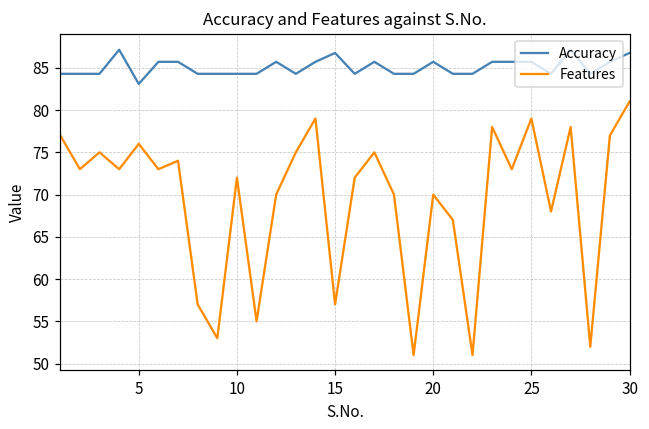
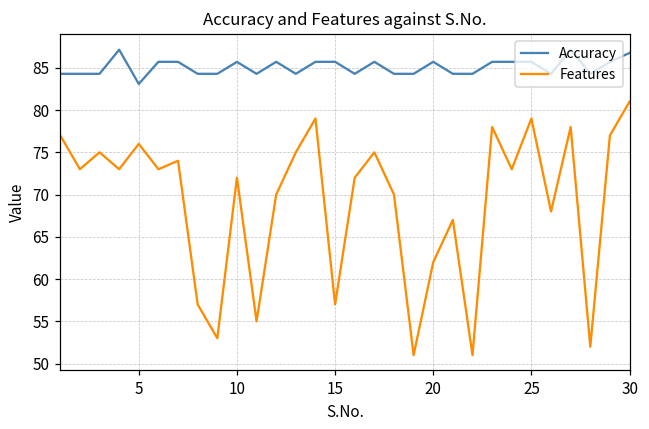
Accuracy, 10: 84 -> 86
Accuracy, 15: 87 -> 86
Features, 20: 70 -> 62
